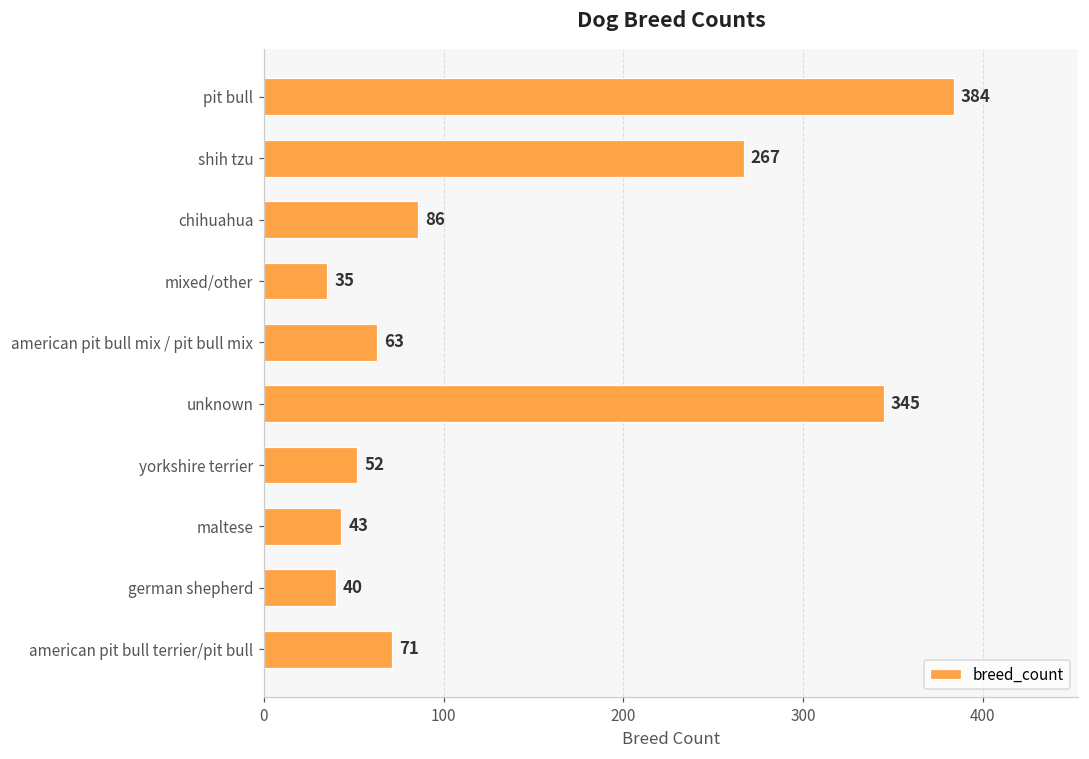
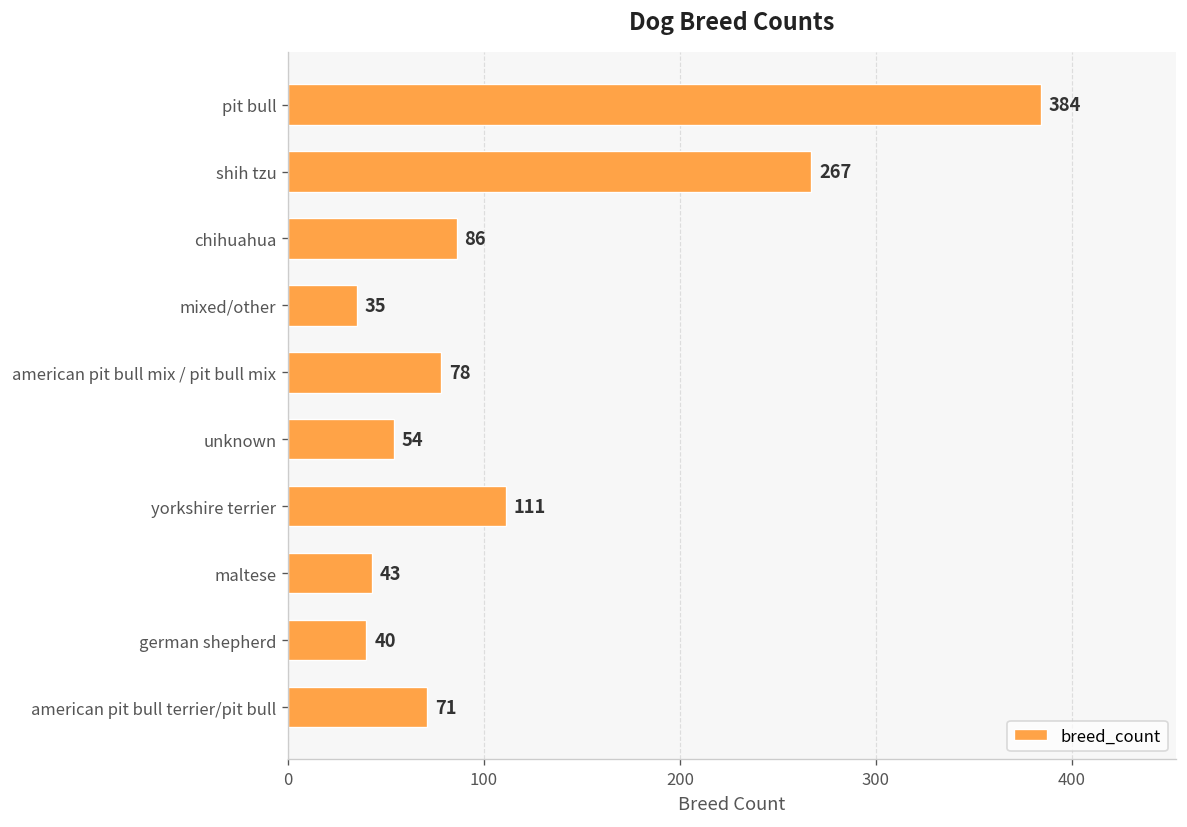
american pit bull mix / pit bull mix: 63 -> 78
unknown: 345 -> 54
yorkshire terrier: 52 -> 111
